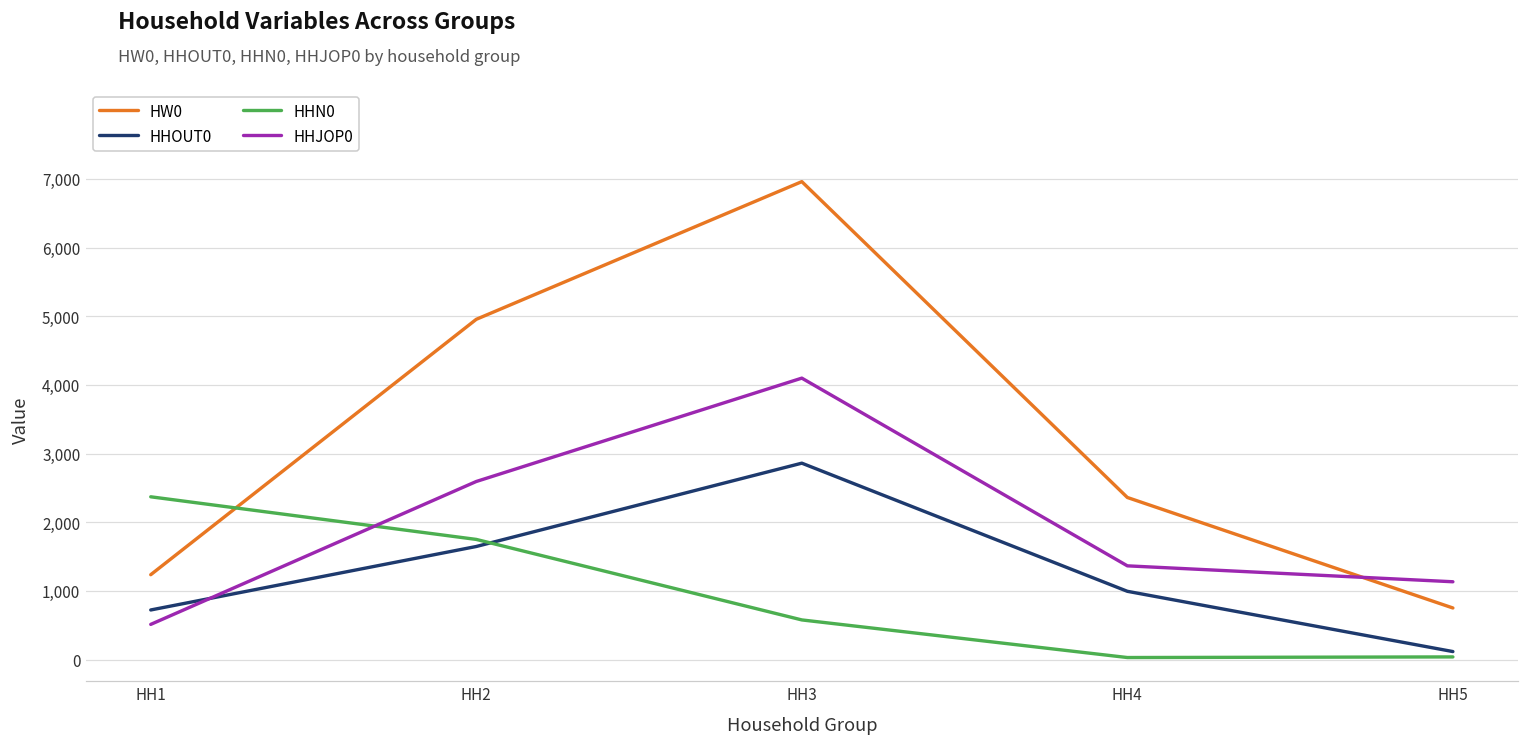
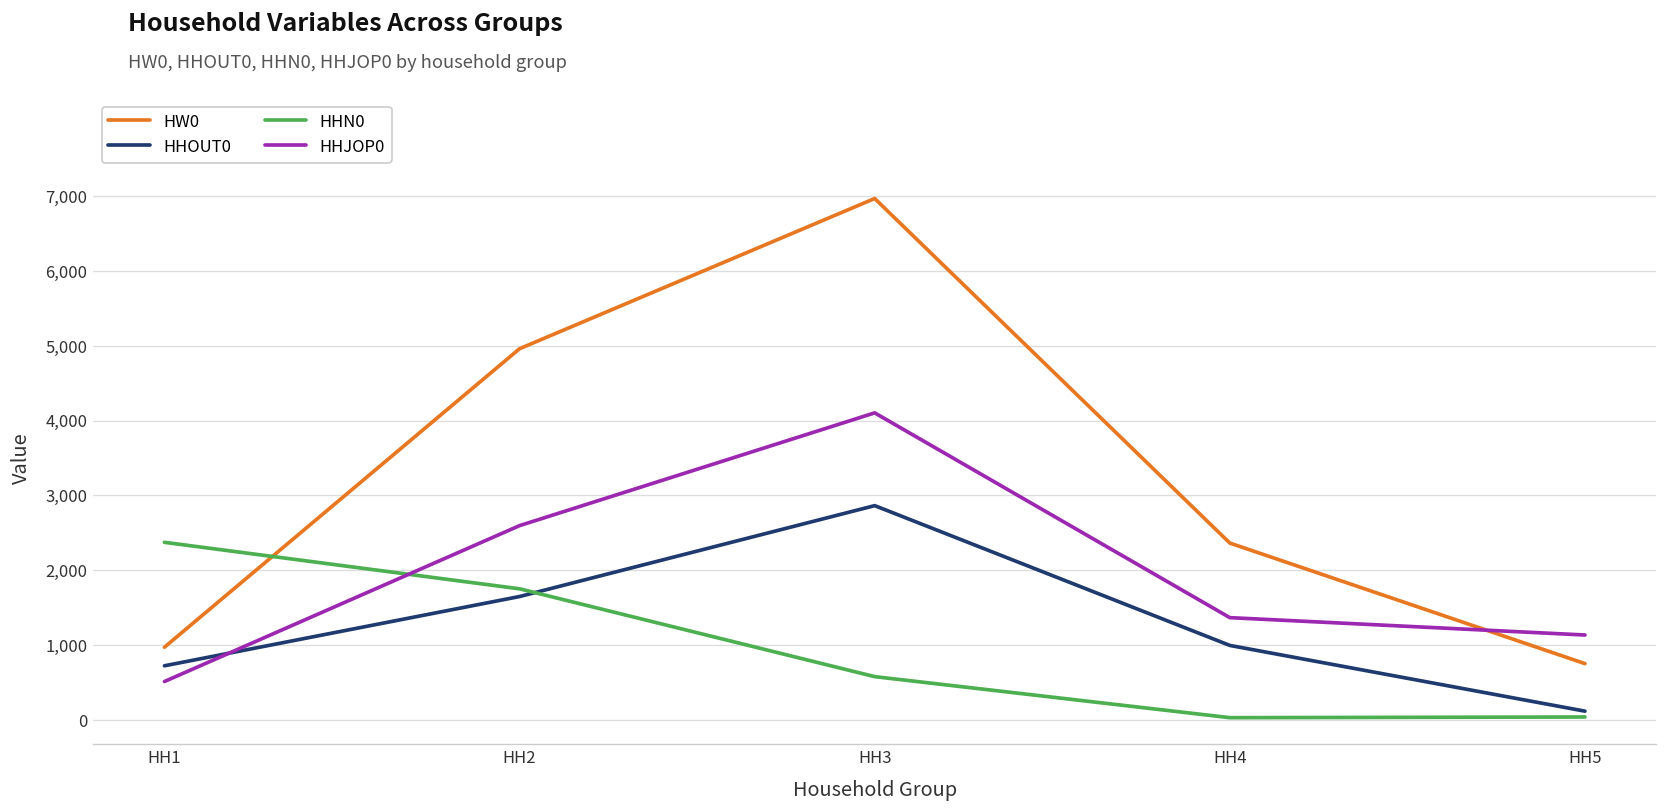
HW0, HH1: 1,200 -> 1,000
